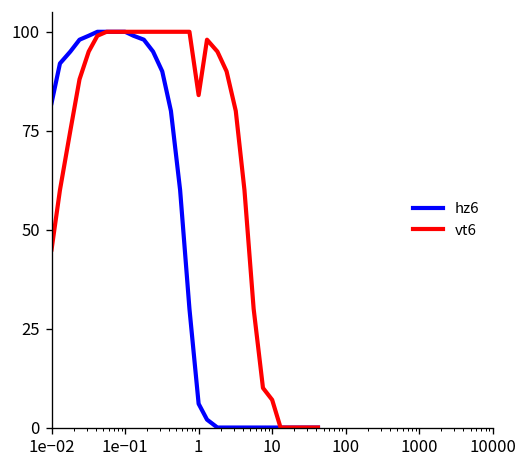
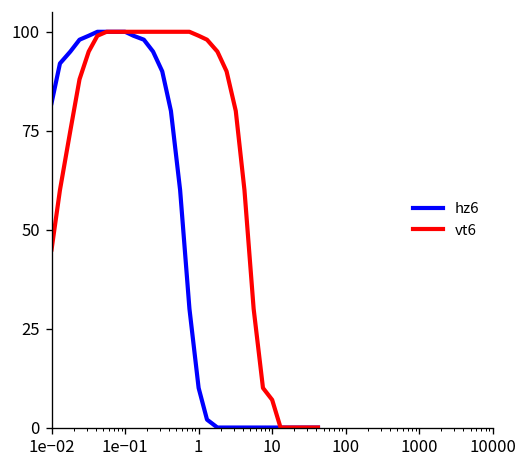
hz6, 1: 6 -> 10
vt6, 1: 84 -> 99
